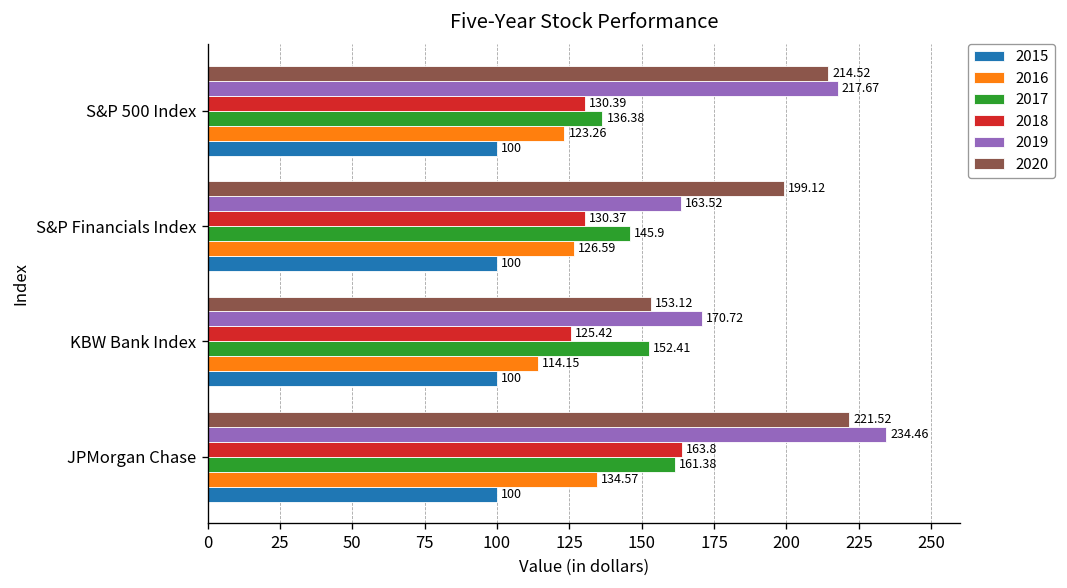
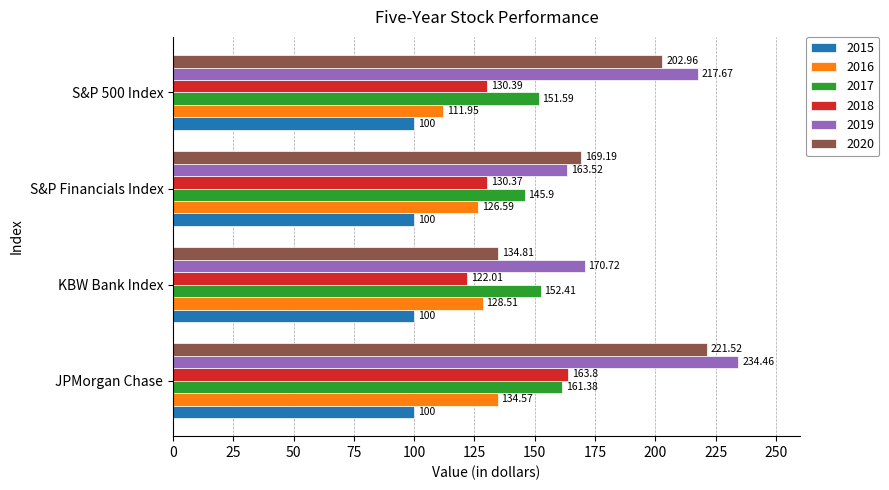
2020, S&P 500 Index: 214.52 -> 202.96
2017, S&P 500 Index: 136.38 -> 151.59
2016, S&P 500 Index: 123.26 -> 111.95
2020, S&P Financials Index: 199.12 -> 169.19
2020, KBW Bank Index: 153.12 -> 134.81
2018, KBW Bank Index: 125.42 -> 122.01
2016, KBW Bank Index: 114.15 -> 128.51
